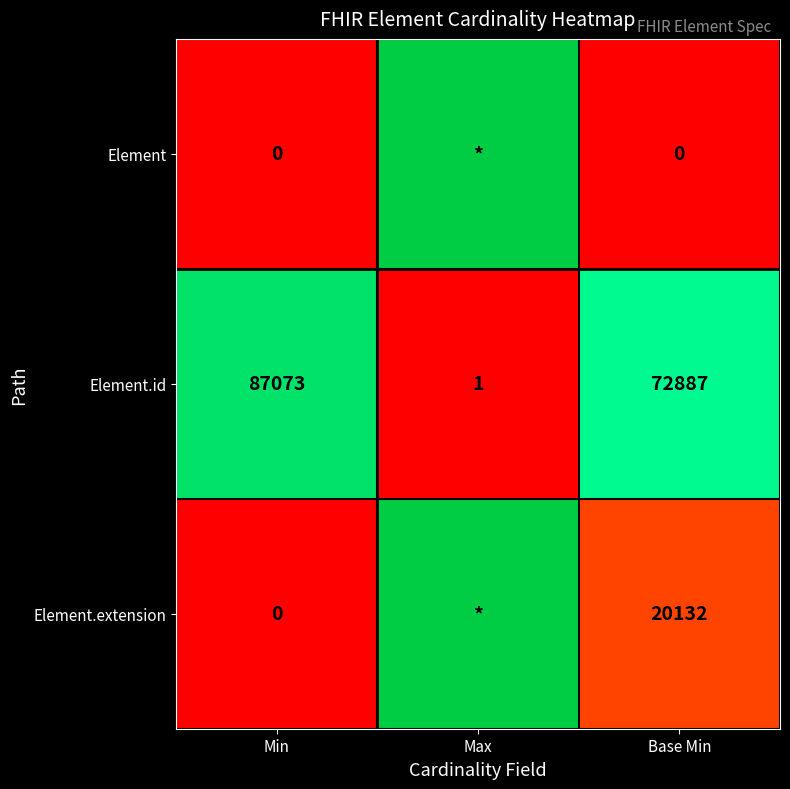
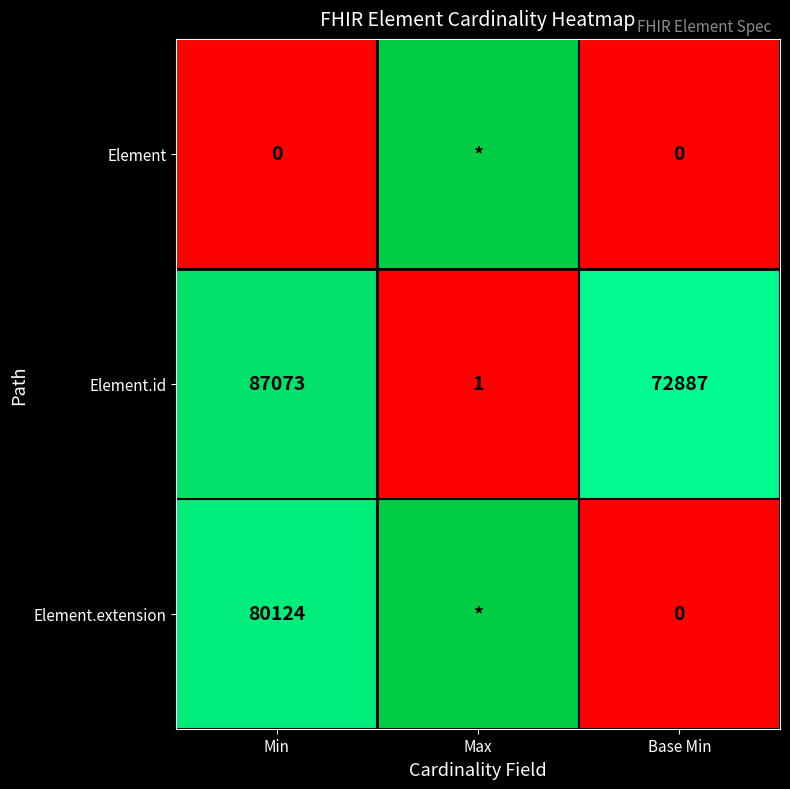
Element.extension, Min: 0 -> 80124
Element.extension, Base Min: 20132 -> 0
